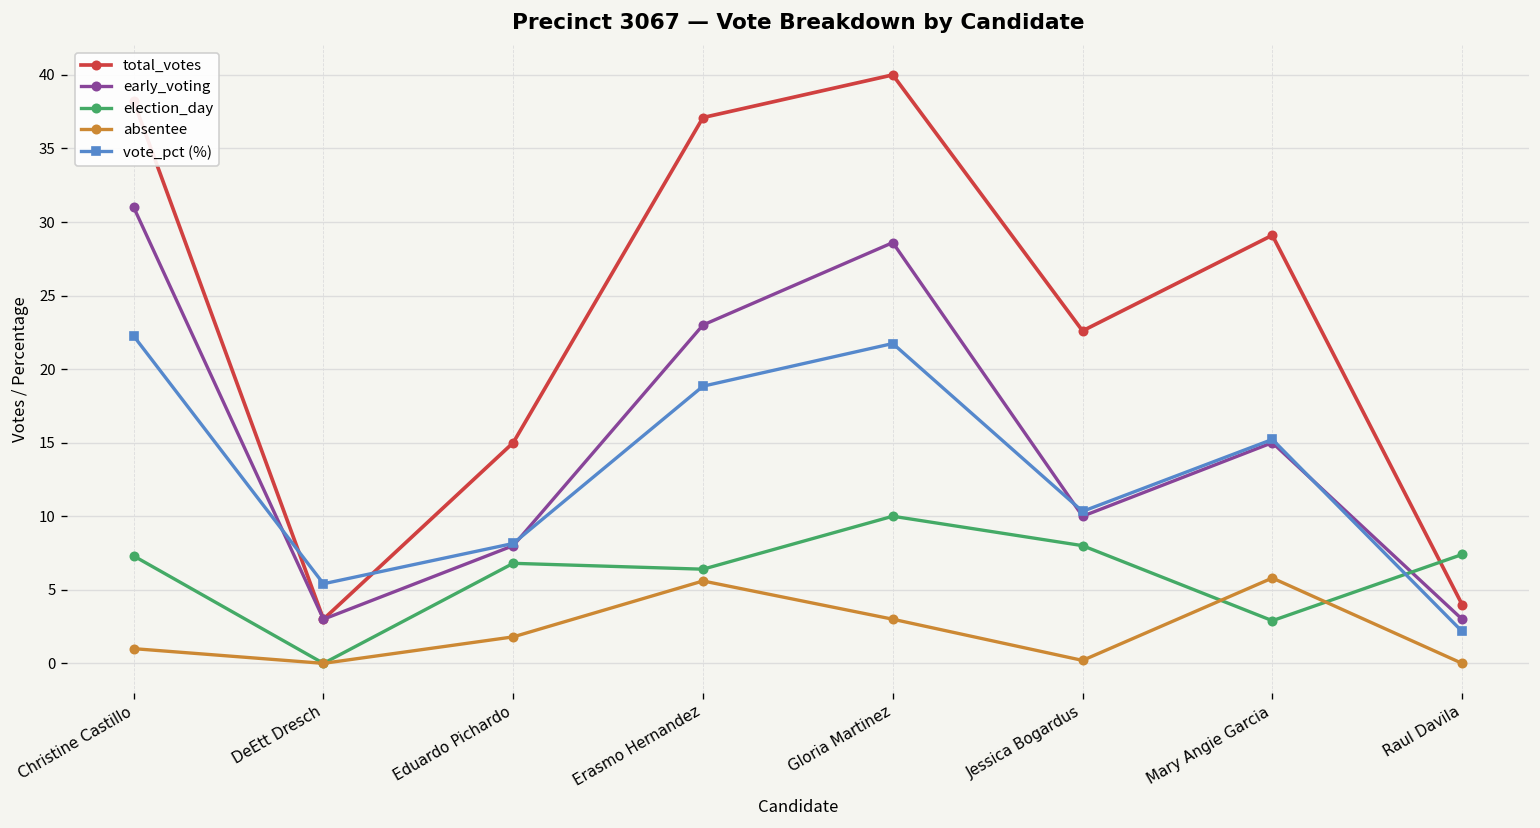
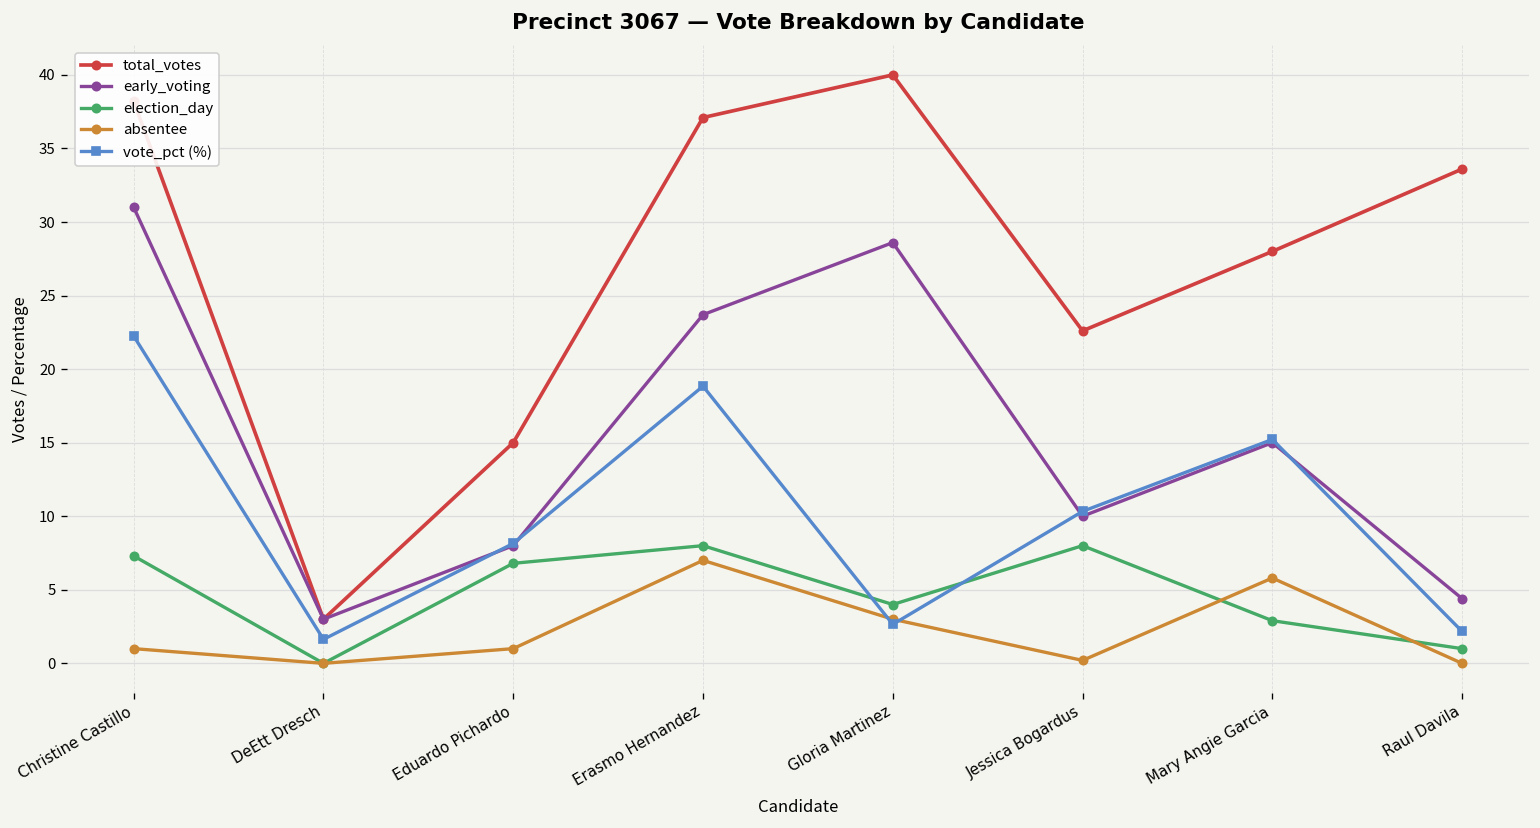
vote_pct (%), DeEtt Dresch: 5.4 -> 1.6
absentee, Eduardo Pichardo: 1.8 -> 1.0
early_voting, Erasmo Hernandez: 23.0 -> 23.7
election_day, Erasmo Hernandez: 6.4 -> 8.0
absentee, Erasmo Hernandez: 5.6 -> 7.0
election_day, Gloria Martinez: 10 -> 4
vote_pct (%), Gloria Martinez: 21.7 -> 2.7
total_votes, Mary Angie Garcia: 29.1 -> 28.0
total_votes, Raul Davila: 4.0 -> 33.6
early_voting, Raul Davila: 3.0 -> 4.4
election_day, Raul Davila: 7.4 -> 1.0
